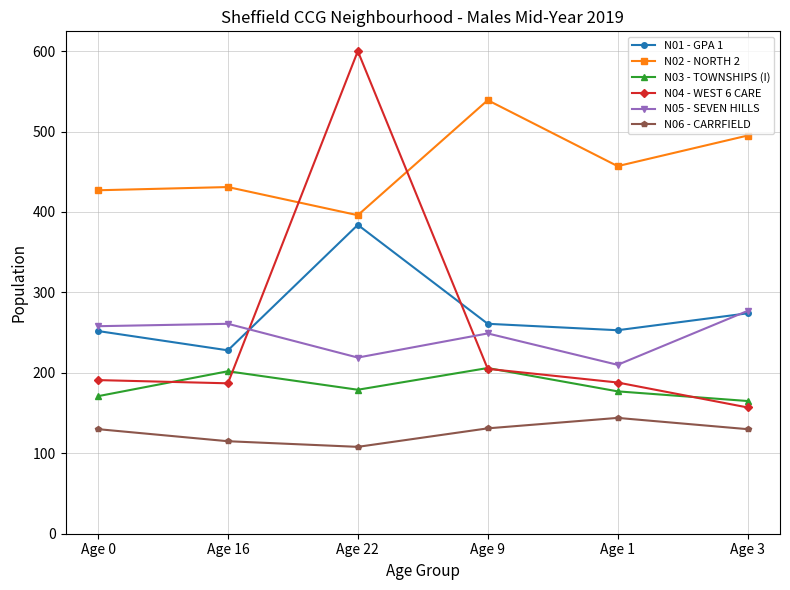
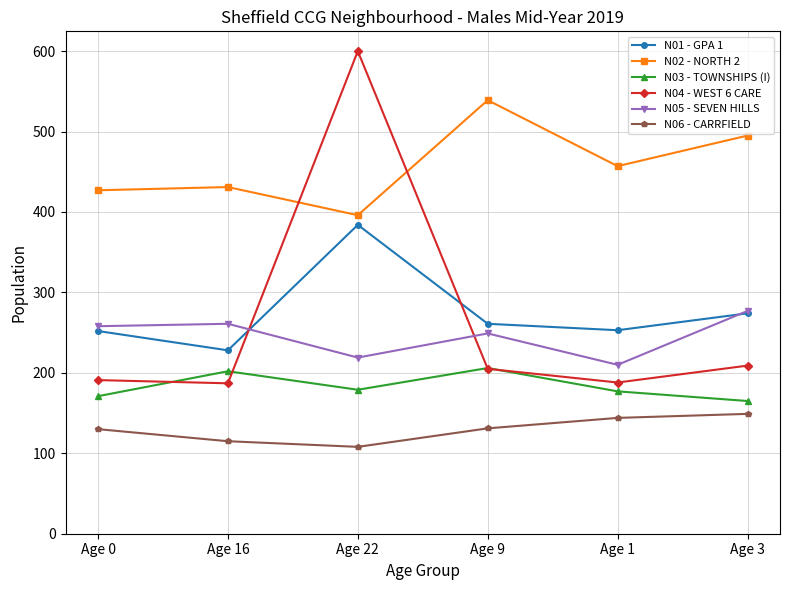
N04 - WEST 6 CARE, Age 3: 160 -> 210
N06 - CARRFIELD, Age 3: 130 -> 150
